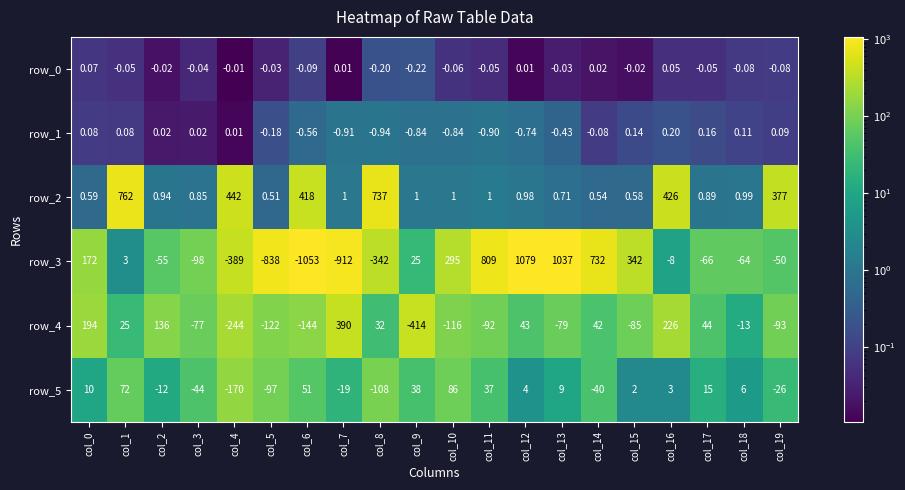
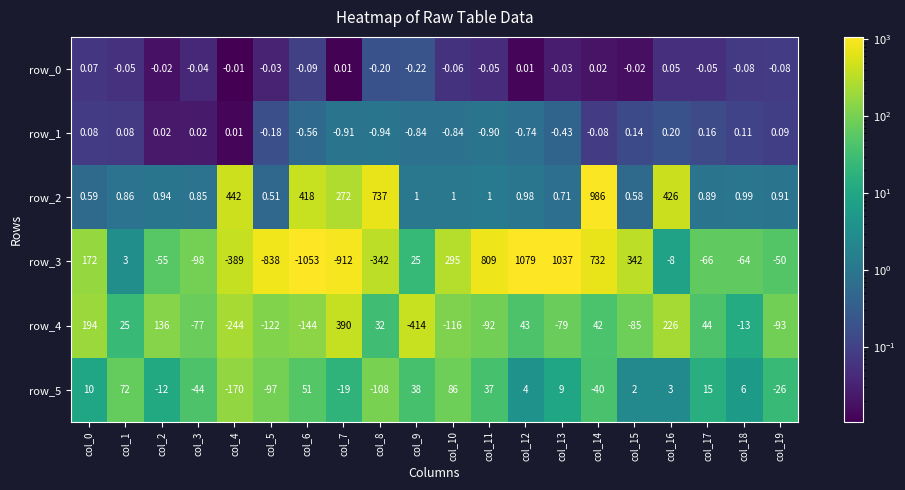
row_2, col_1: 762 -> 0.86
row_2, col_7: 1 -> 272
row_2, col_14: 0.54 -> 986
row_2, col_19: 377 -> 0.91
